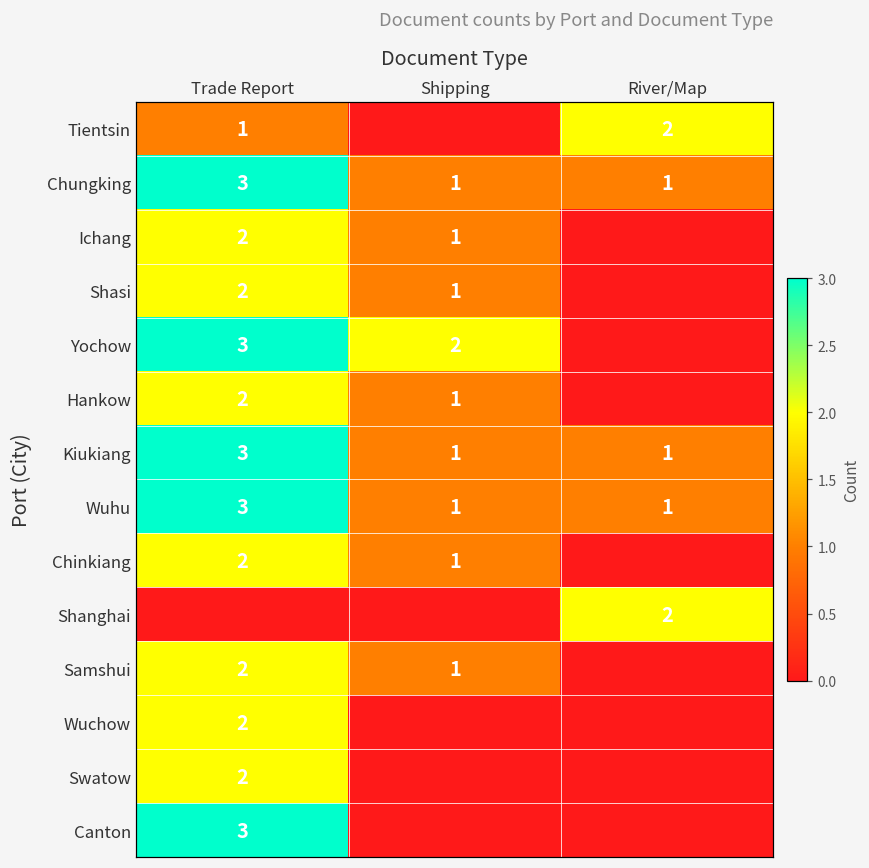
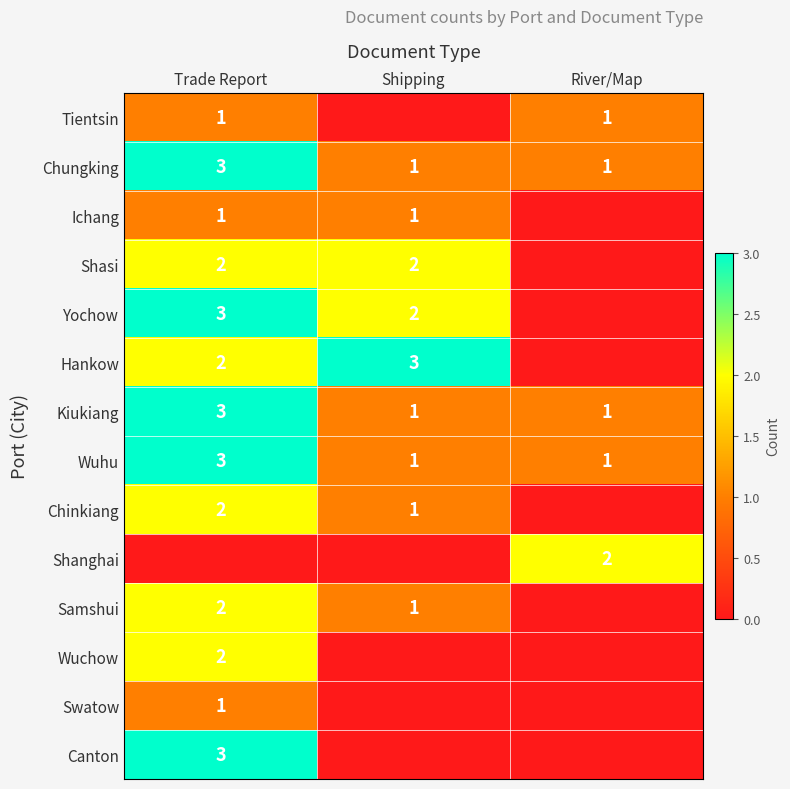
Tientsin, River/Map: 2 -> 1
Ichang, Trade Report: 2 -> 1
Shasi, Shipping: 1 -> 2
Hankow, Shipping: 1 -> 3
Swatow, Trade Report: 2 -> 1
